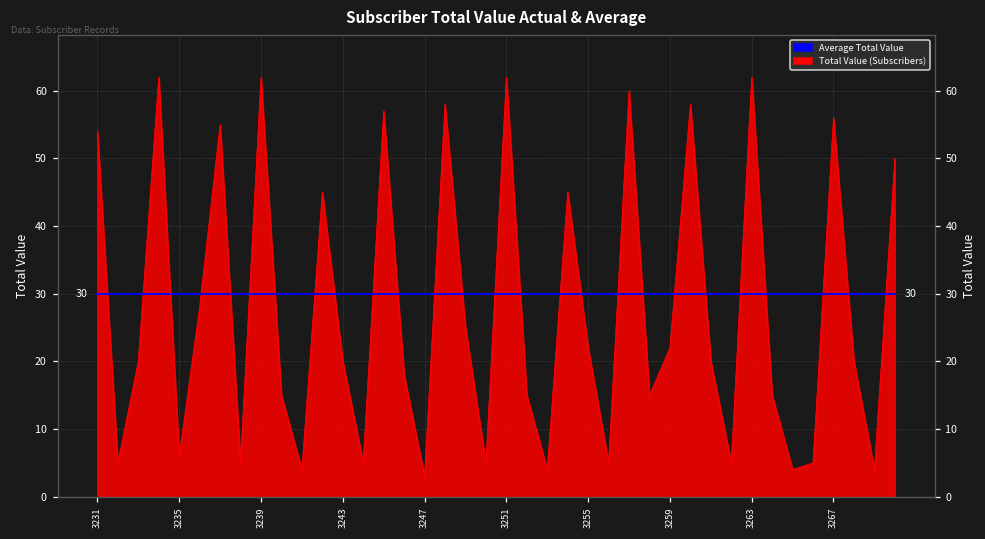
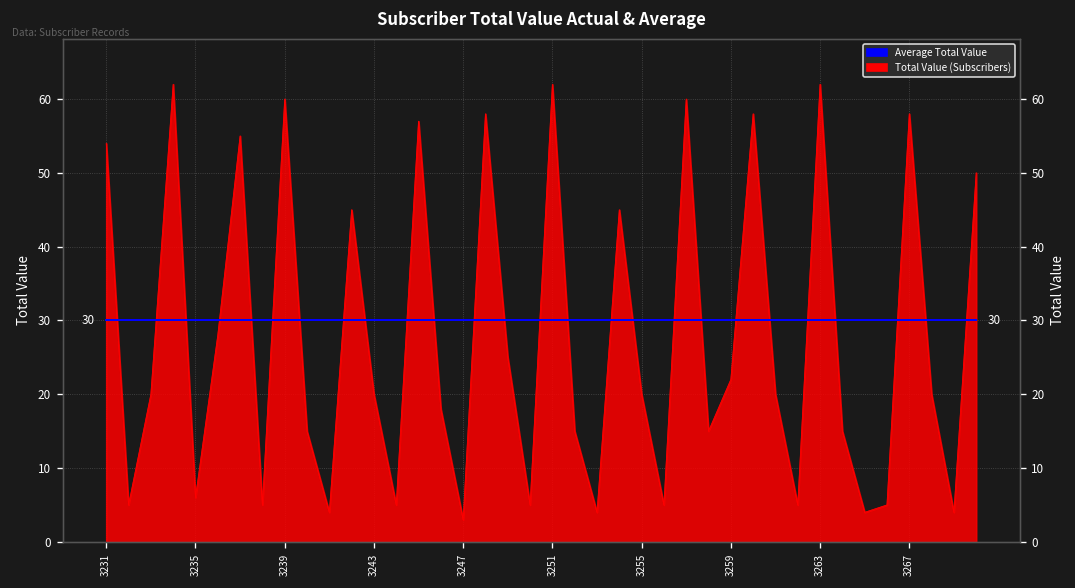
Total Value (Subscribers), 3239: 62 -> 60
Total Value (Subscribers), 3255: 22 -> 20
Total Value (Subscribers), 3267: 56 -> 58
